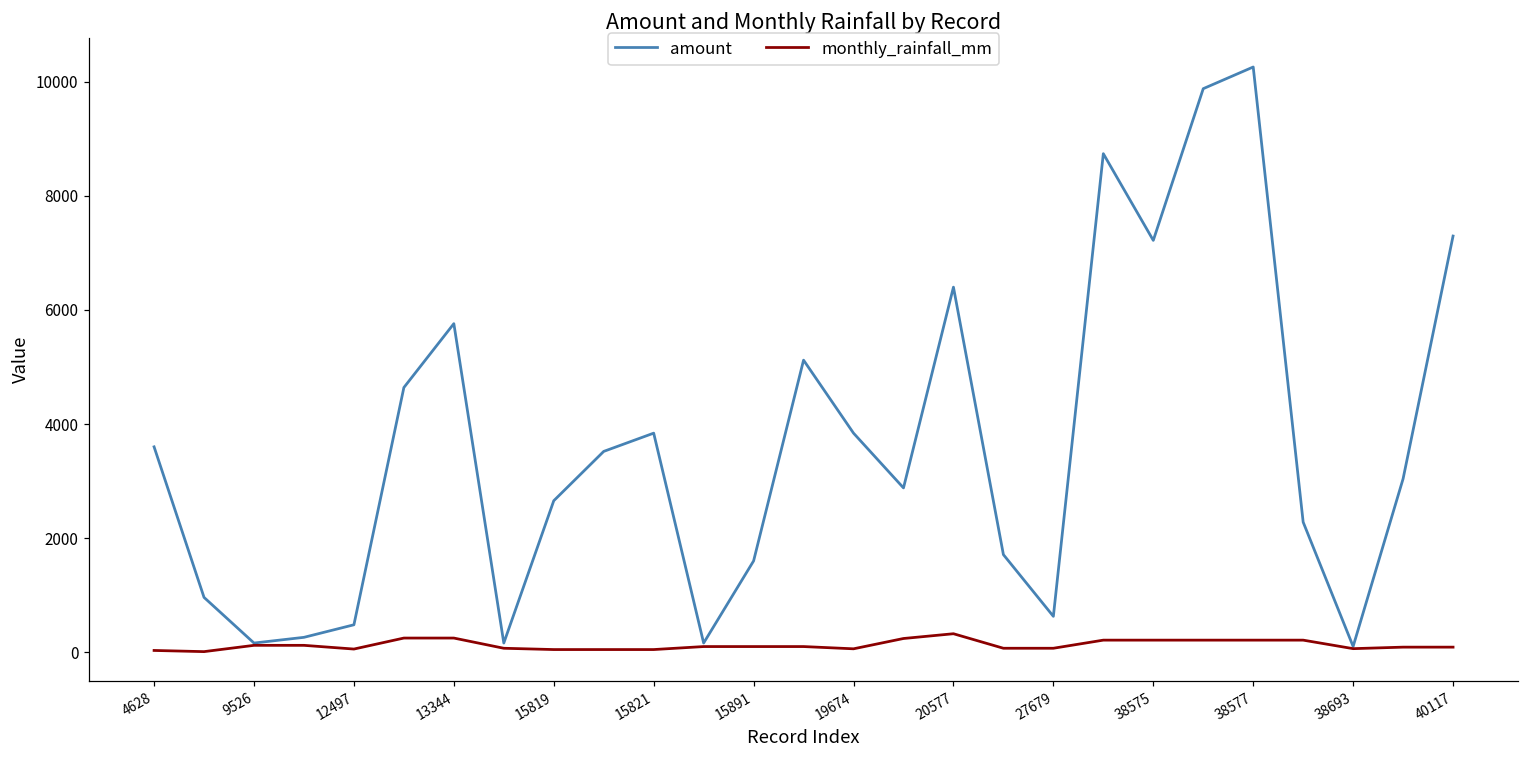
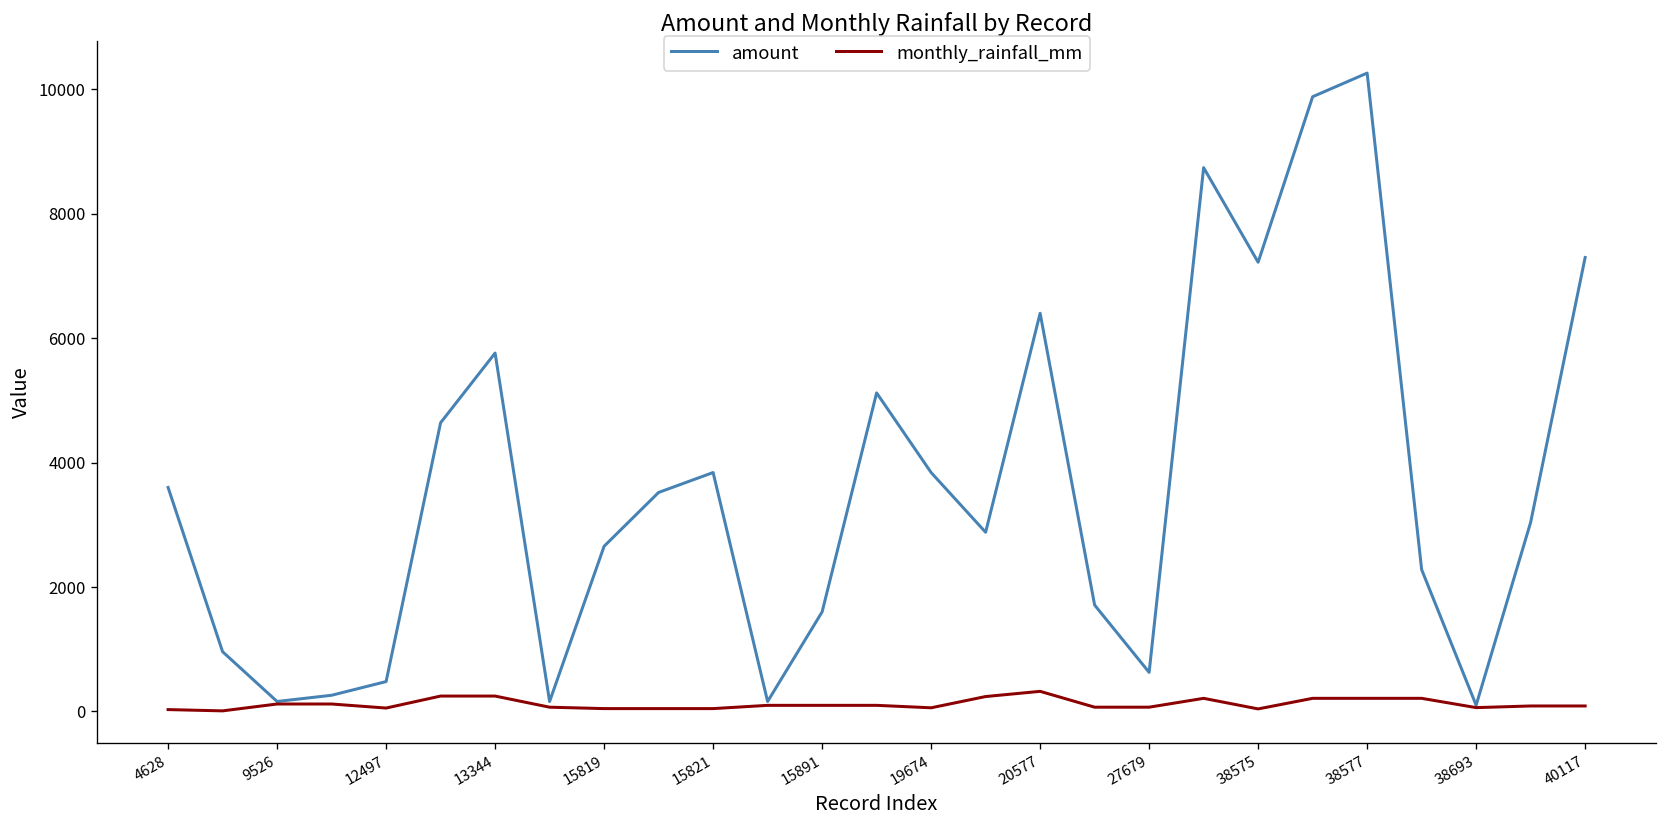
monthly_rainfall_mm, 38575: 200 -> 0
